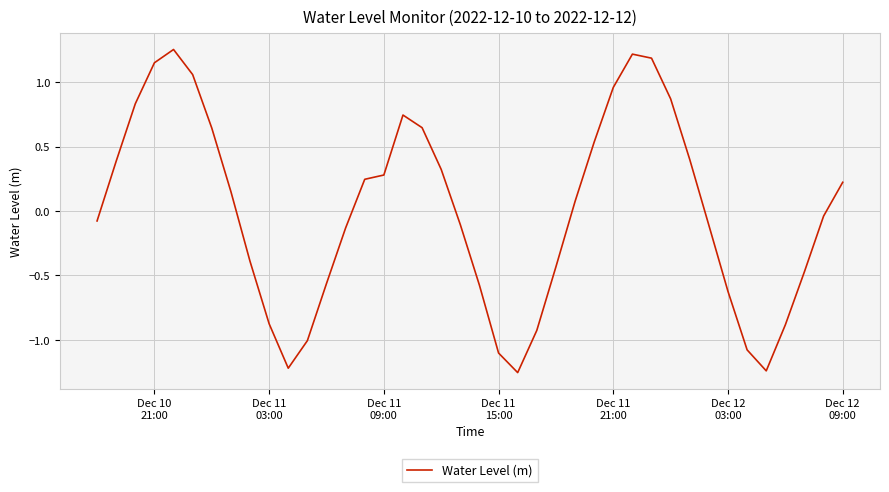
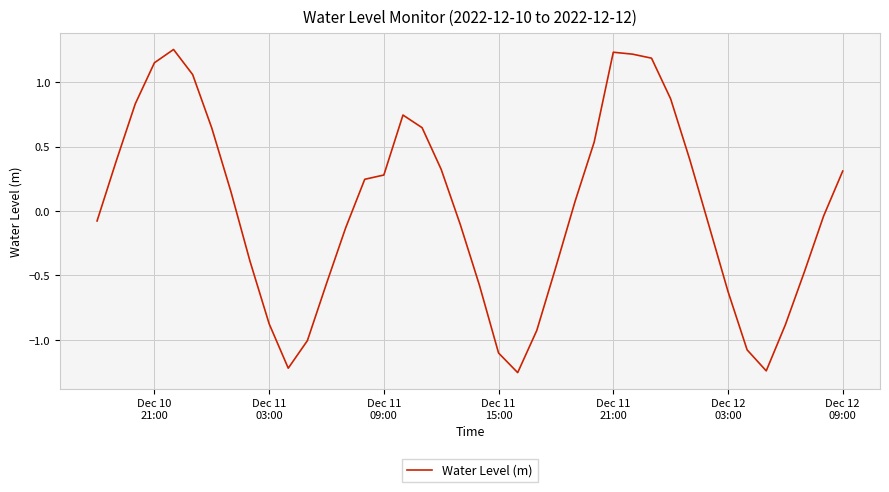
Dec 11 21:00: 0.96 -> 1.23
Dec 12 09:00: 0.22 -> 0.31
